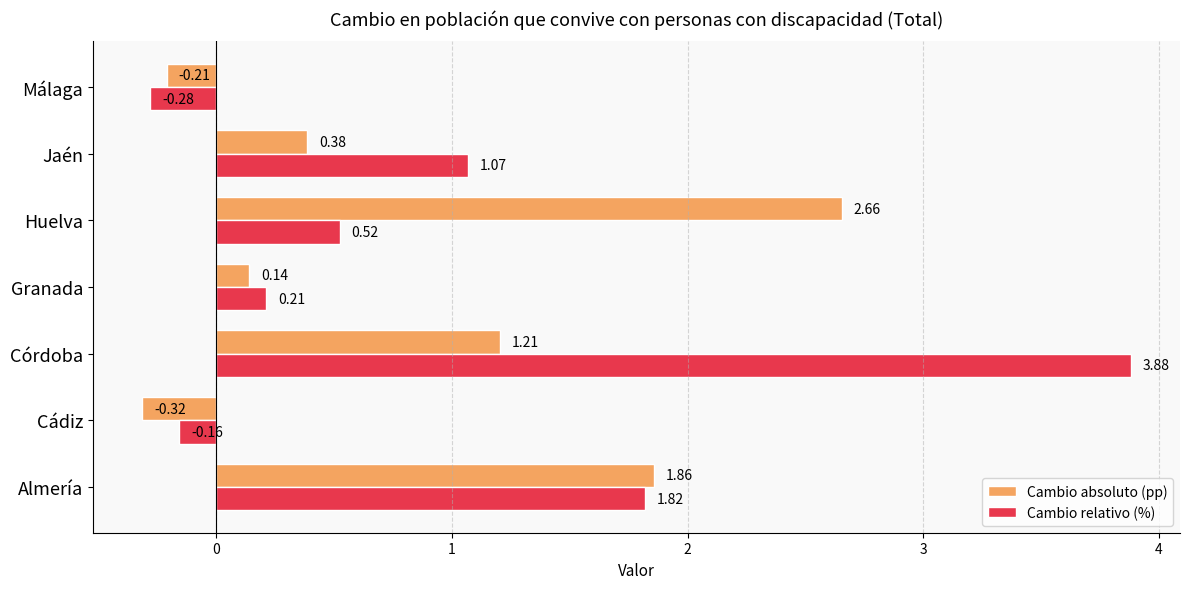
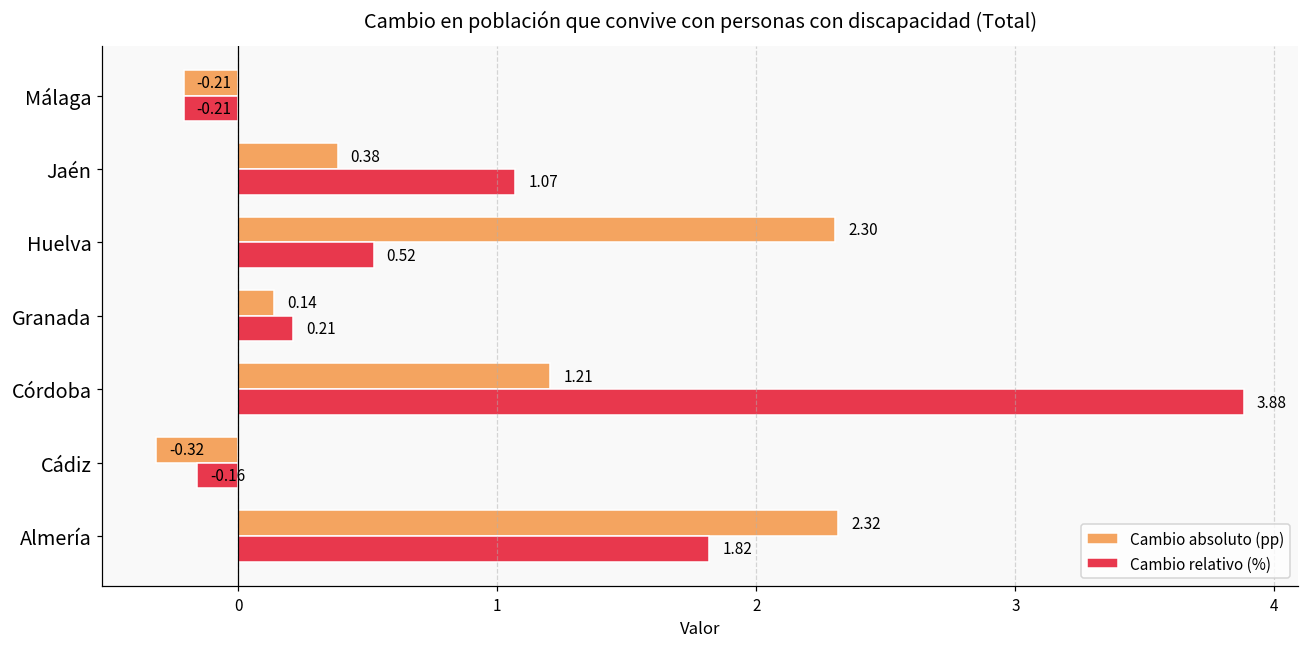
Cambio relativo (%), Málaga: -0.28 -> -0.21
Cambio absoluto (pp), Huelva: 2.66 -> 2.30
Cambio absoluto (pp), Almería: 1.86 -> 2.32
